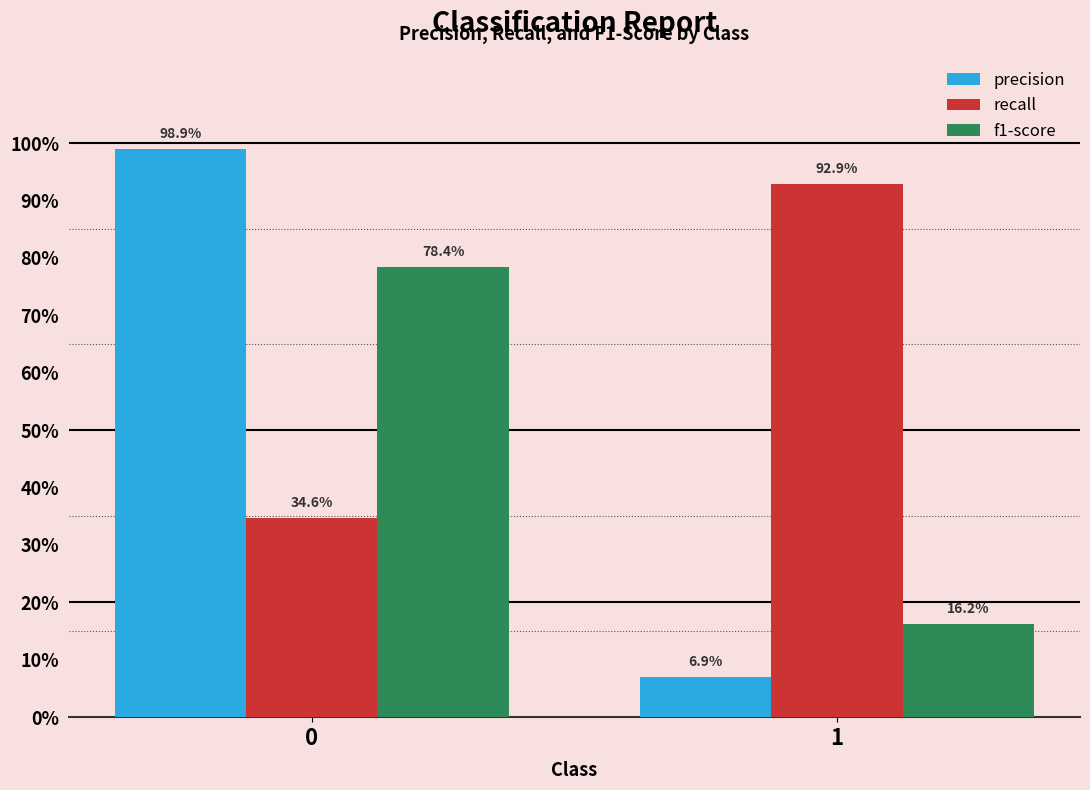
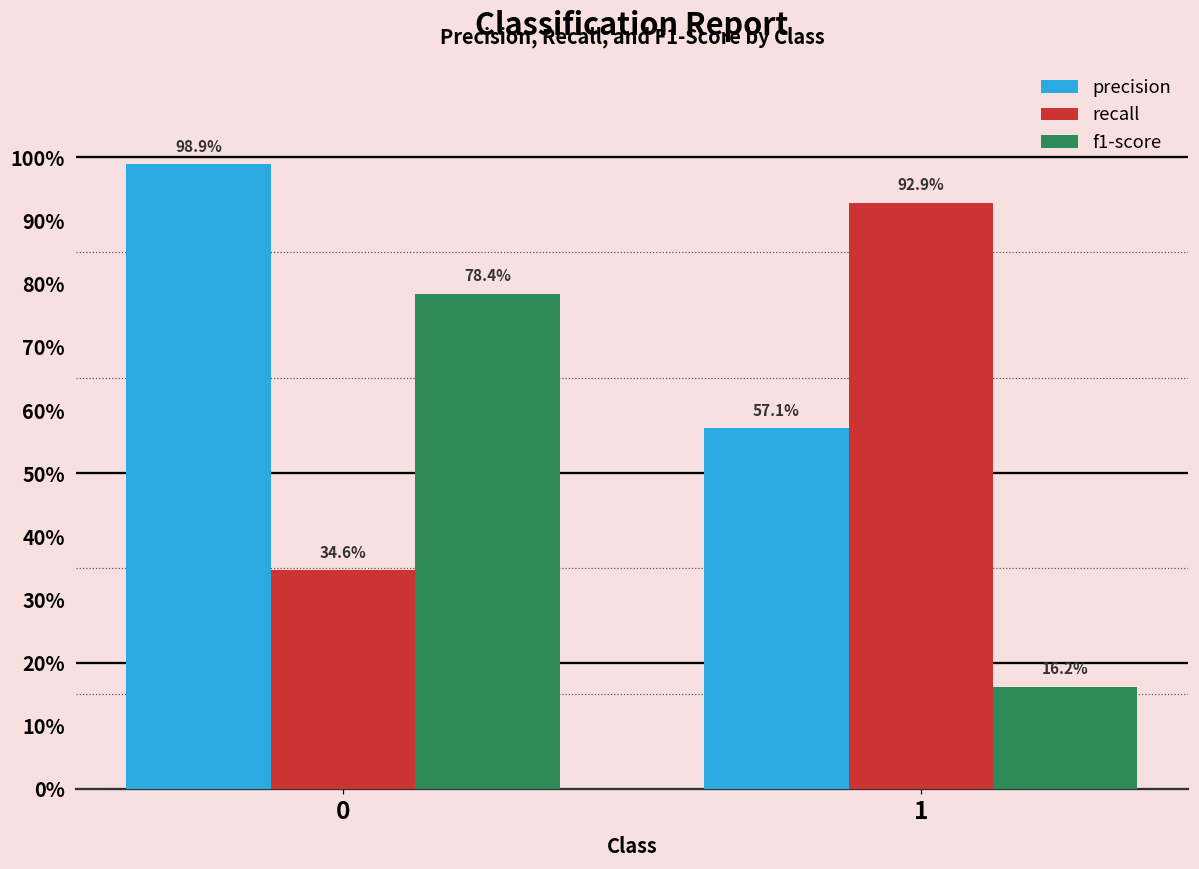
precision, 1: 6.9% -> 57.1%
